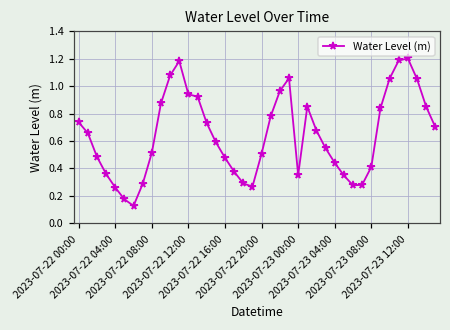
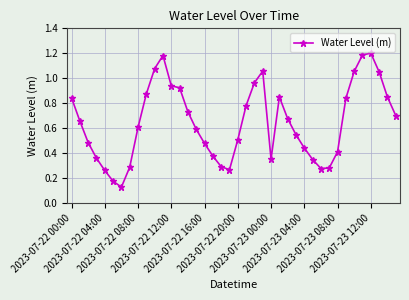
2023-07-22 00:00: 0.74 -> 0.84
2023-07-22 08:00: 0.51 -> 0.61
